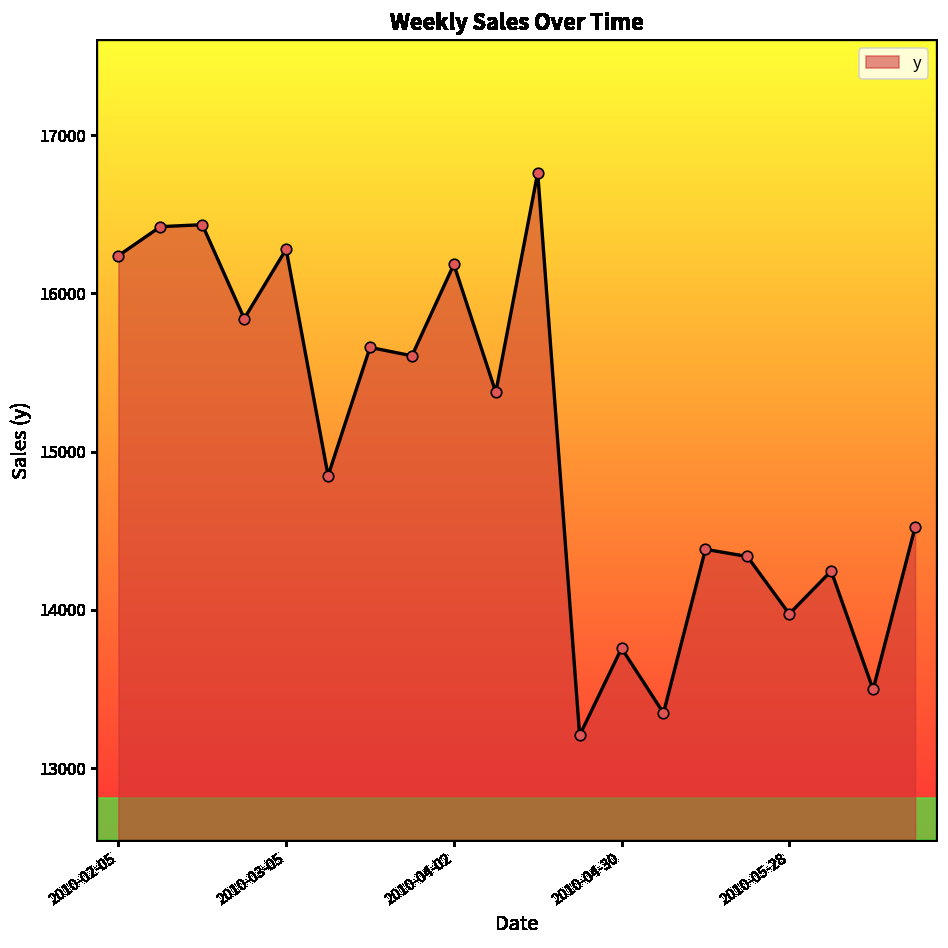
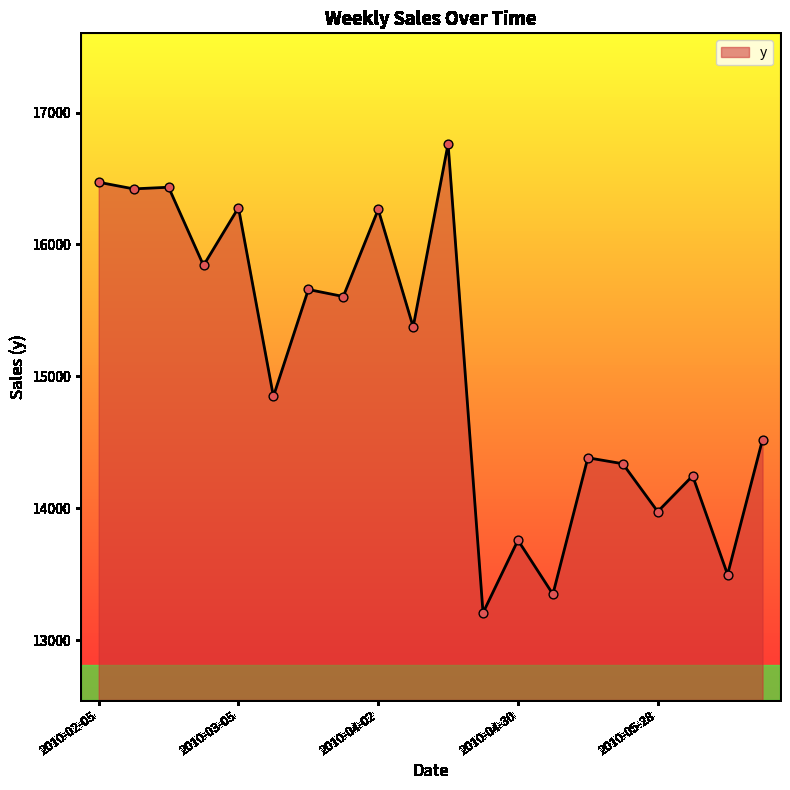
2010-02-05: 16240 -> 16470
2010-04-02: 16180 -> 16260
